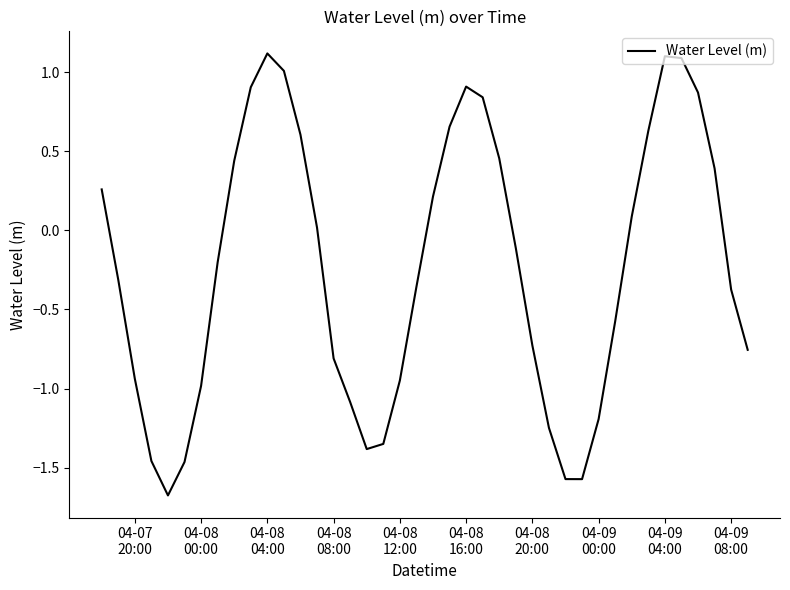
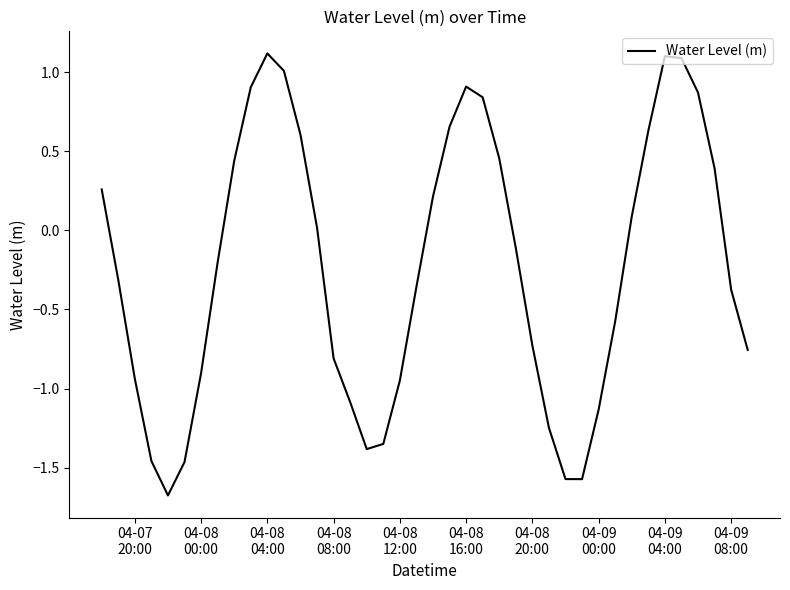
04-08 00:00: -0.98 -> -0.90
04-09 00:00: -1.19 -> -1.13
